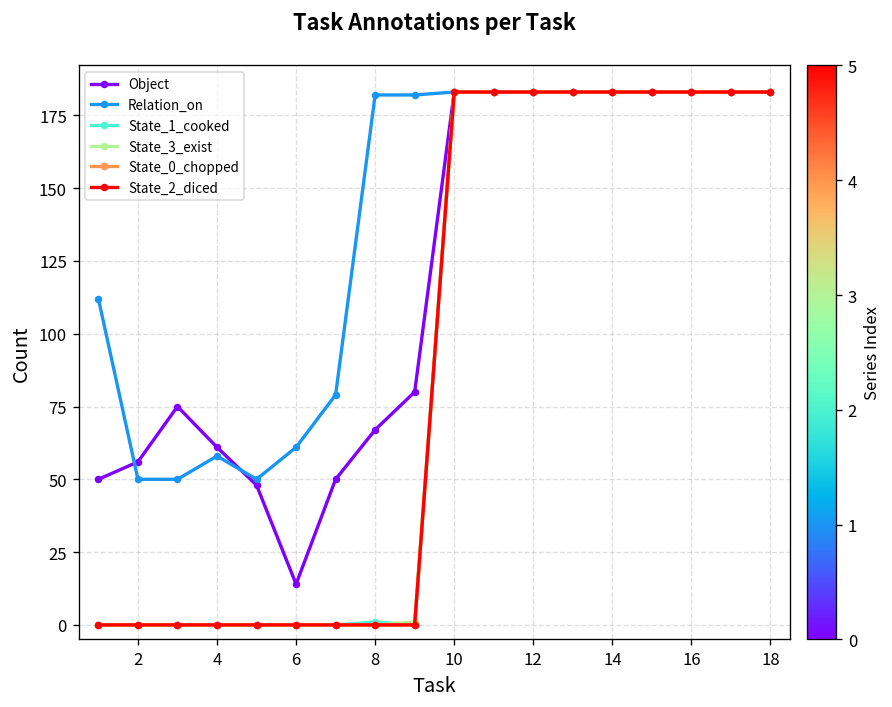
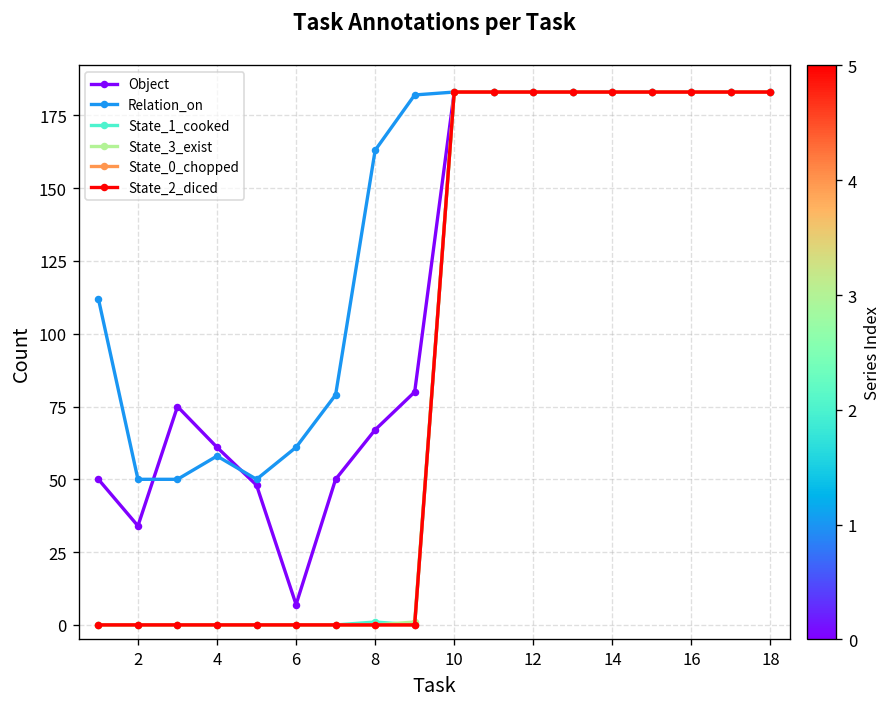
Object, 2: 56 -> 34
Object, 6: 14 -> 7
Relation_on, 8: 182 -> 163
